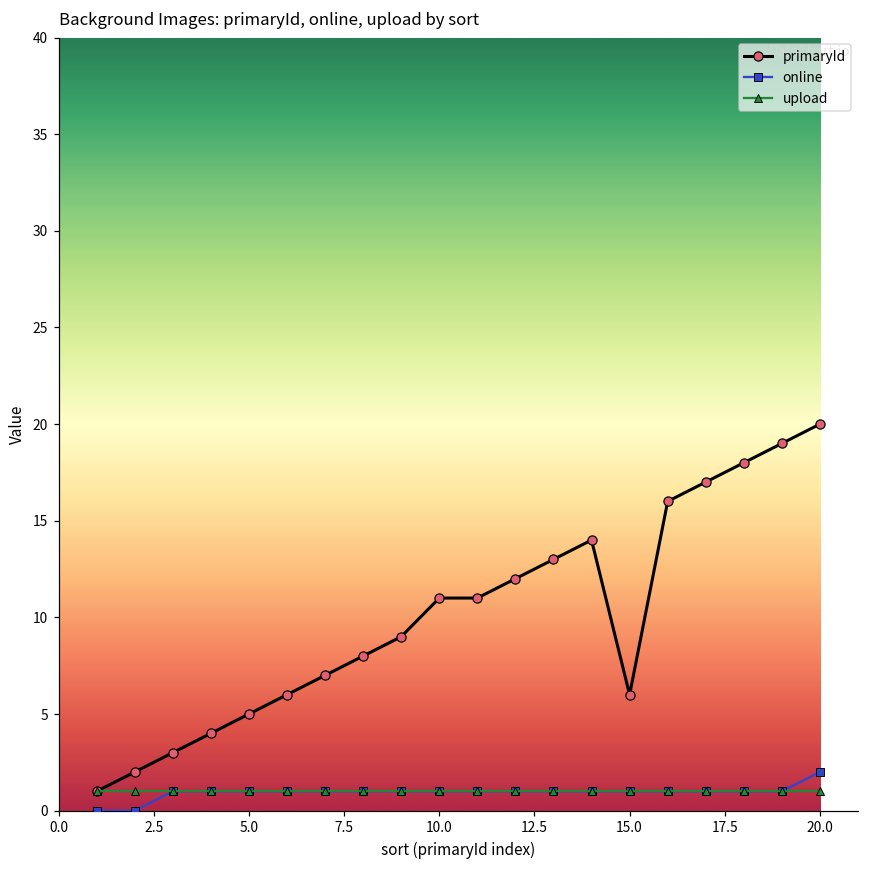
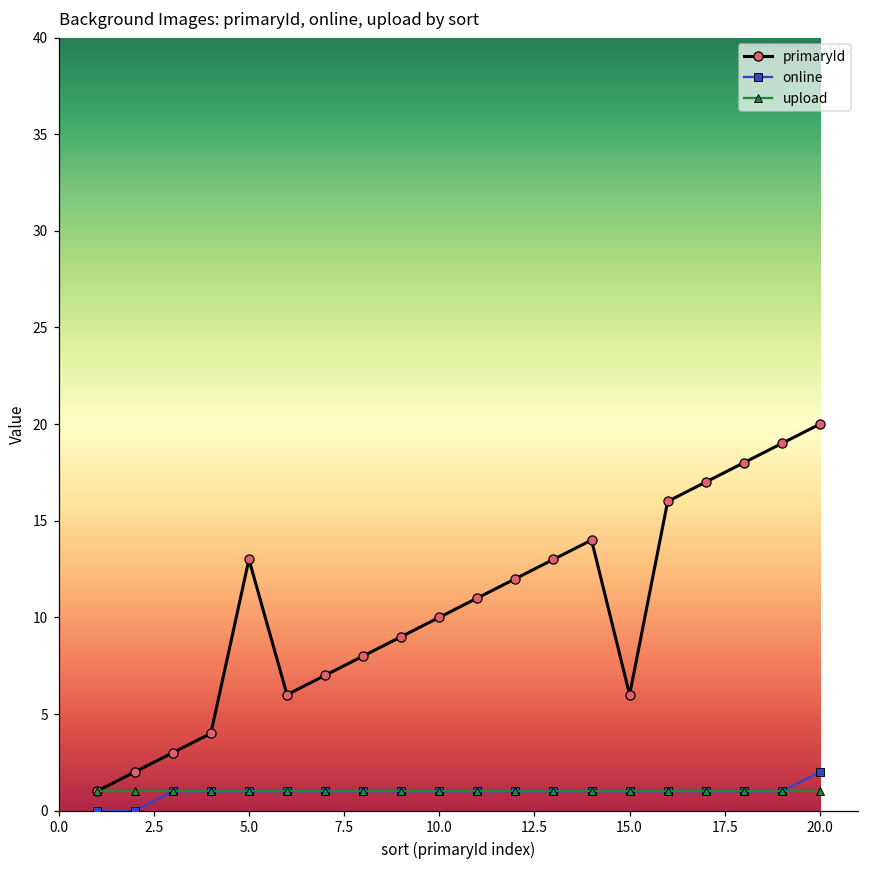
primaryId, 5.0: 5 -> 13
primaryId, 10.0: 11 -> 10
